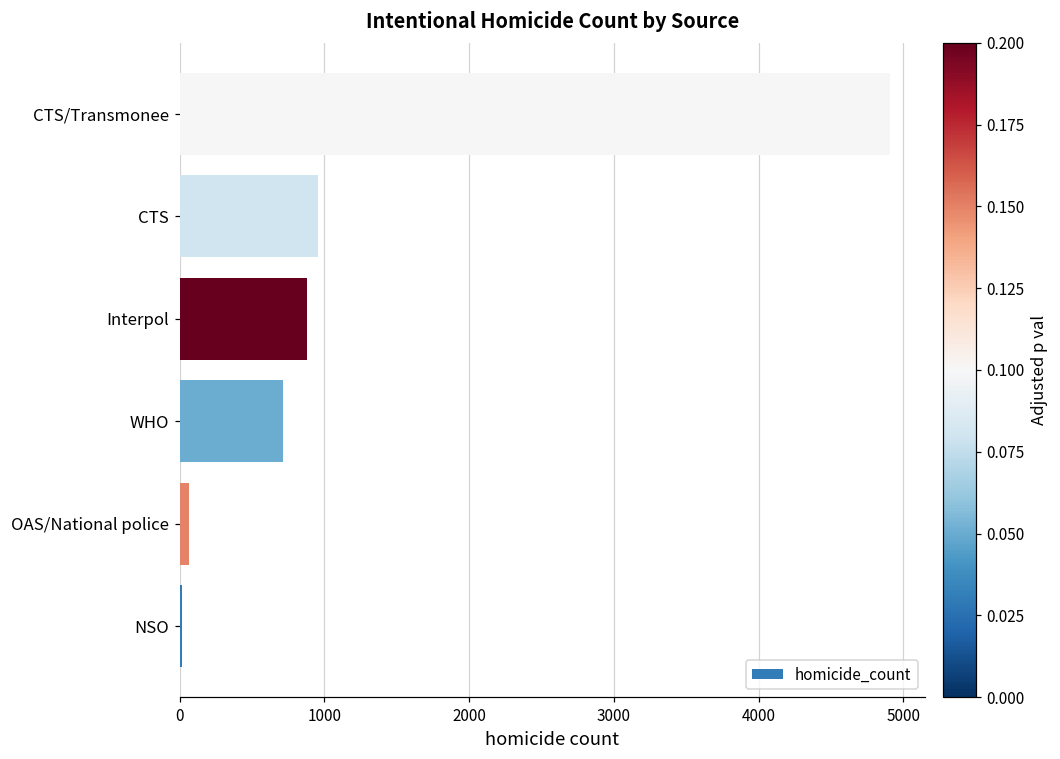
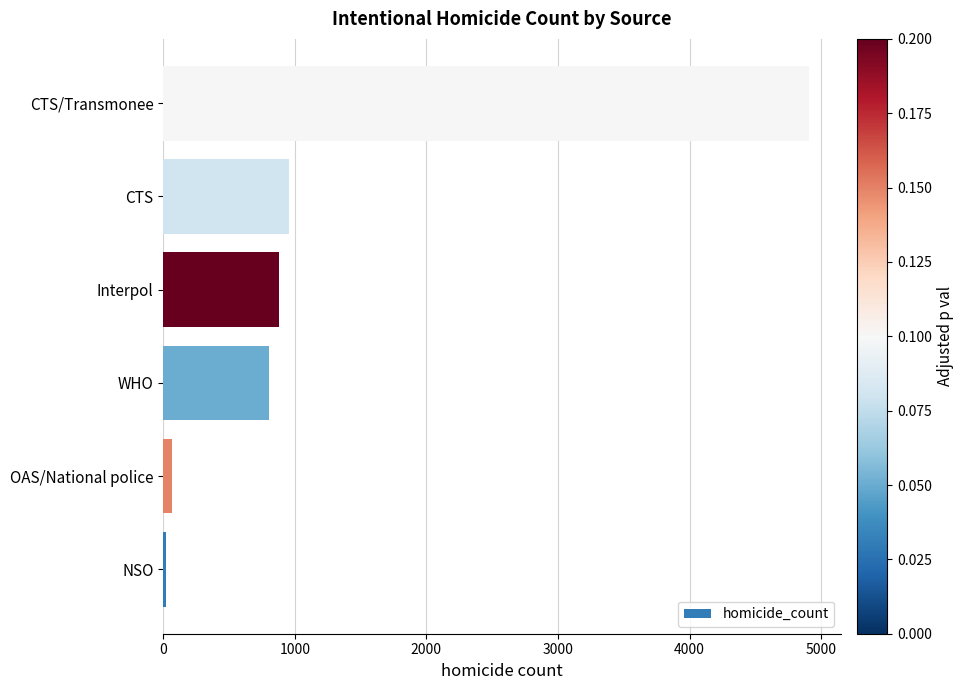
WHO: 710 -> 800
